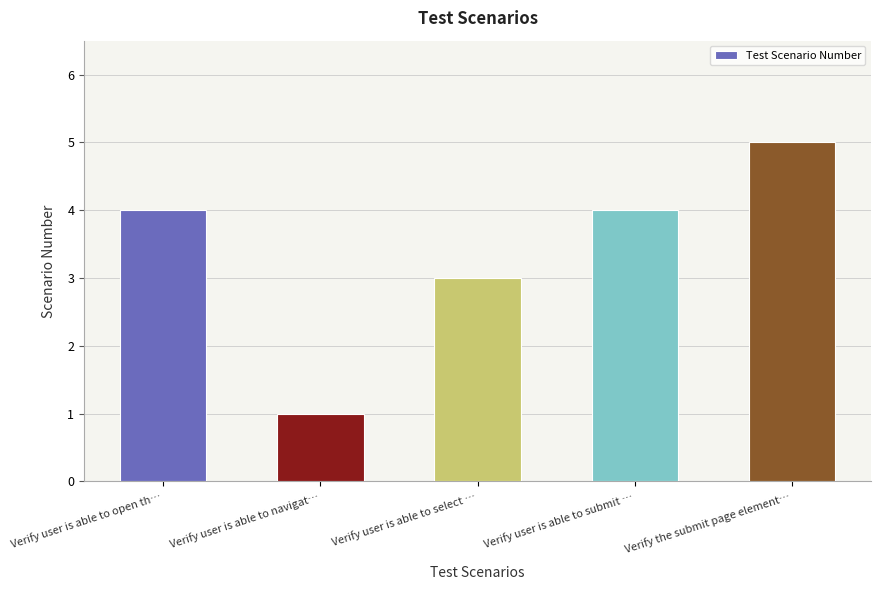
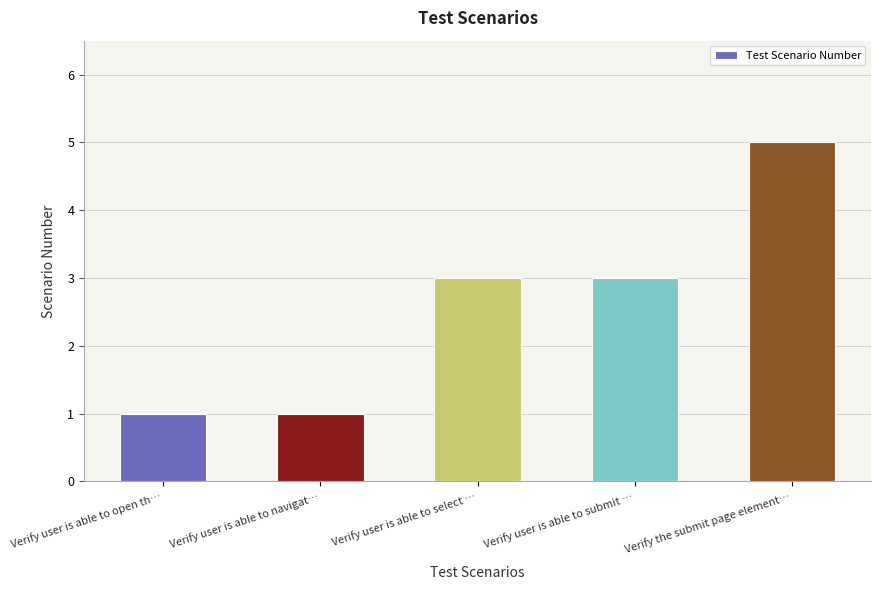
Verify user is able to open th…: 4 -> 1
Verify user is able to submit …: 4 -> 3
